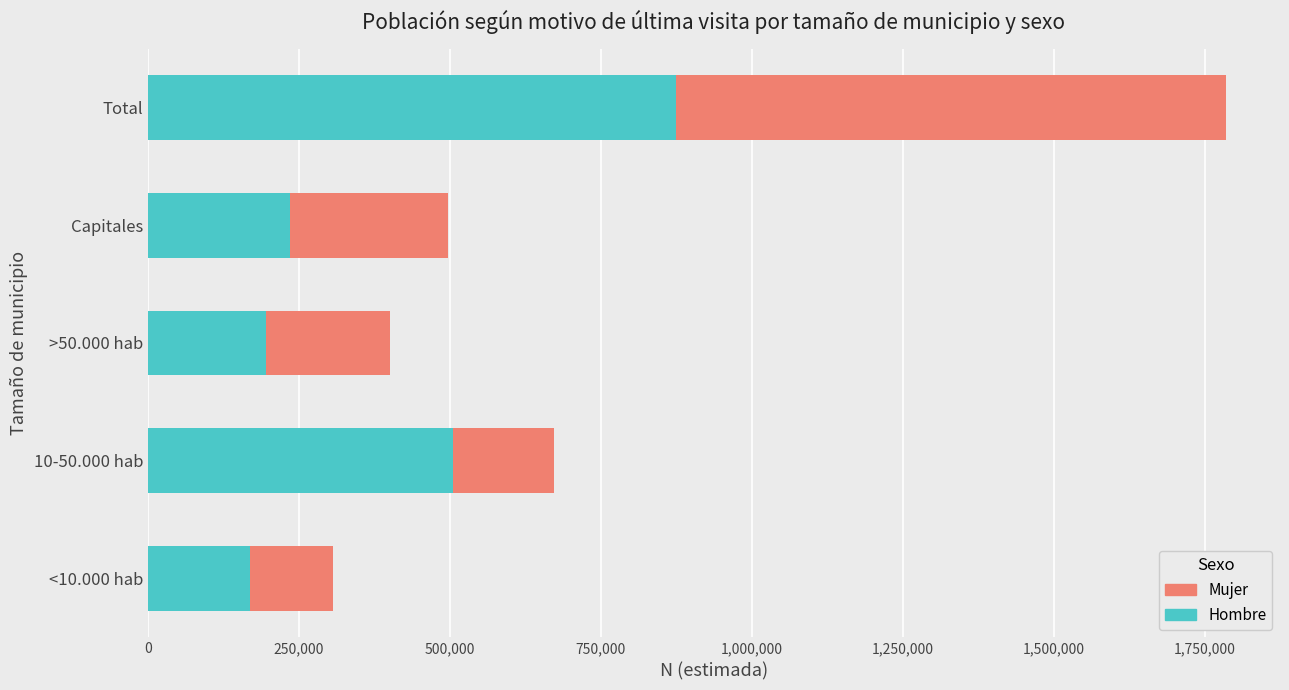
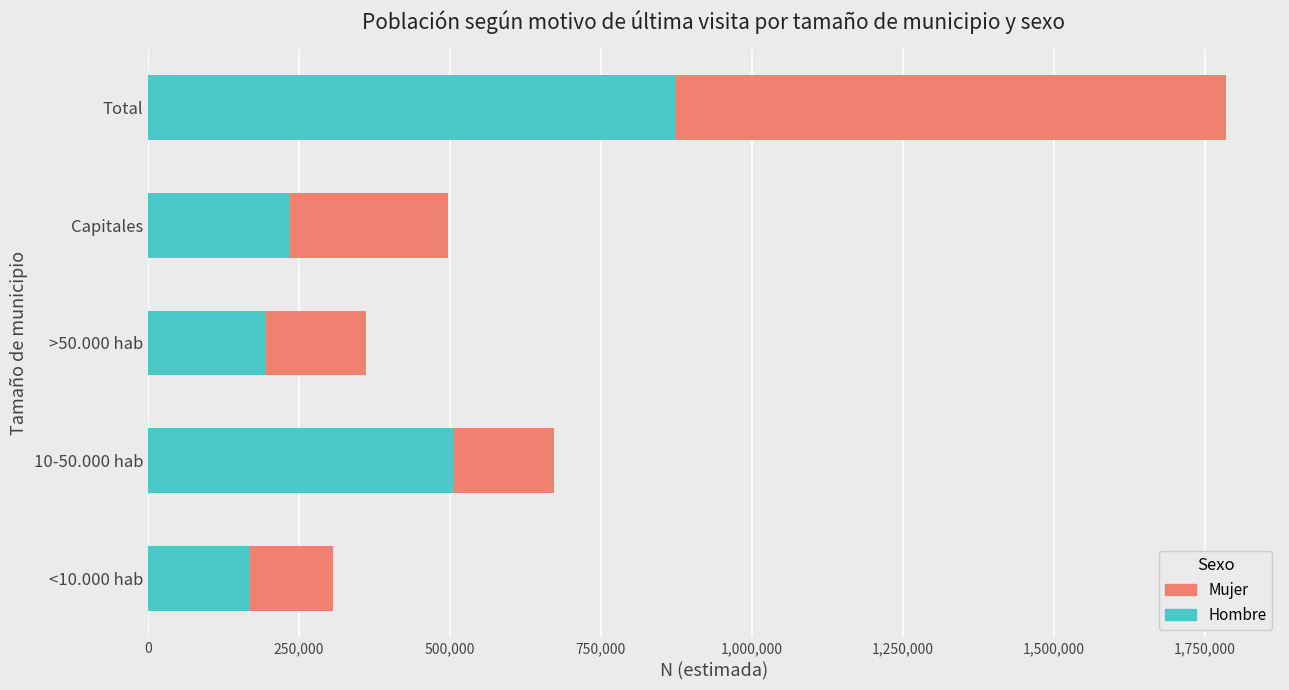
Mujer, >50.000 hab: 210,000 -> 170,000
